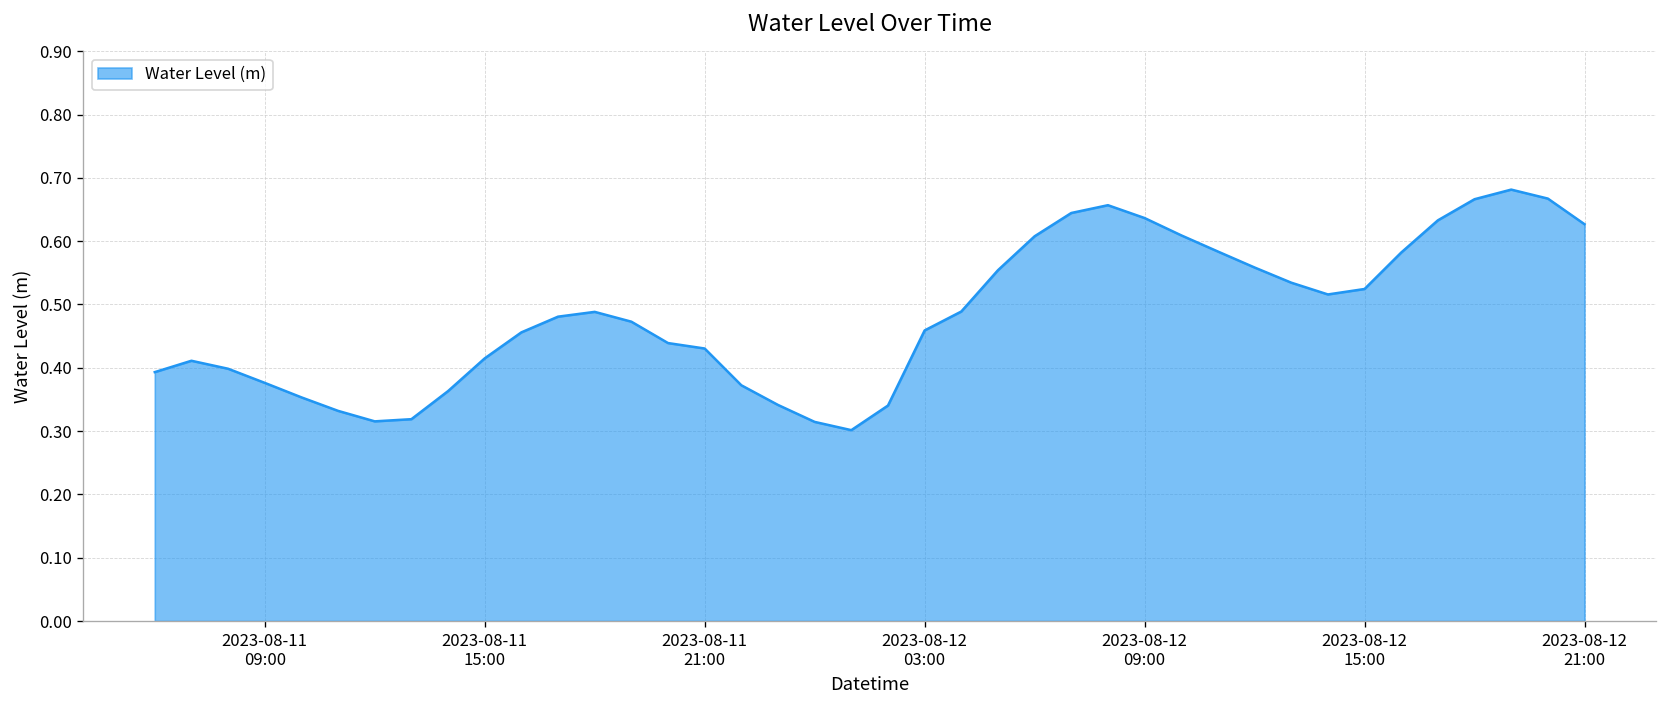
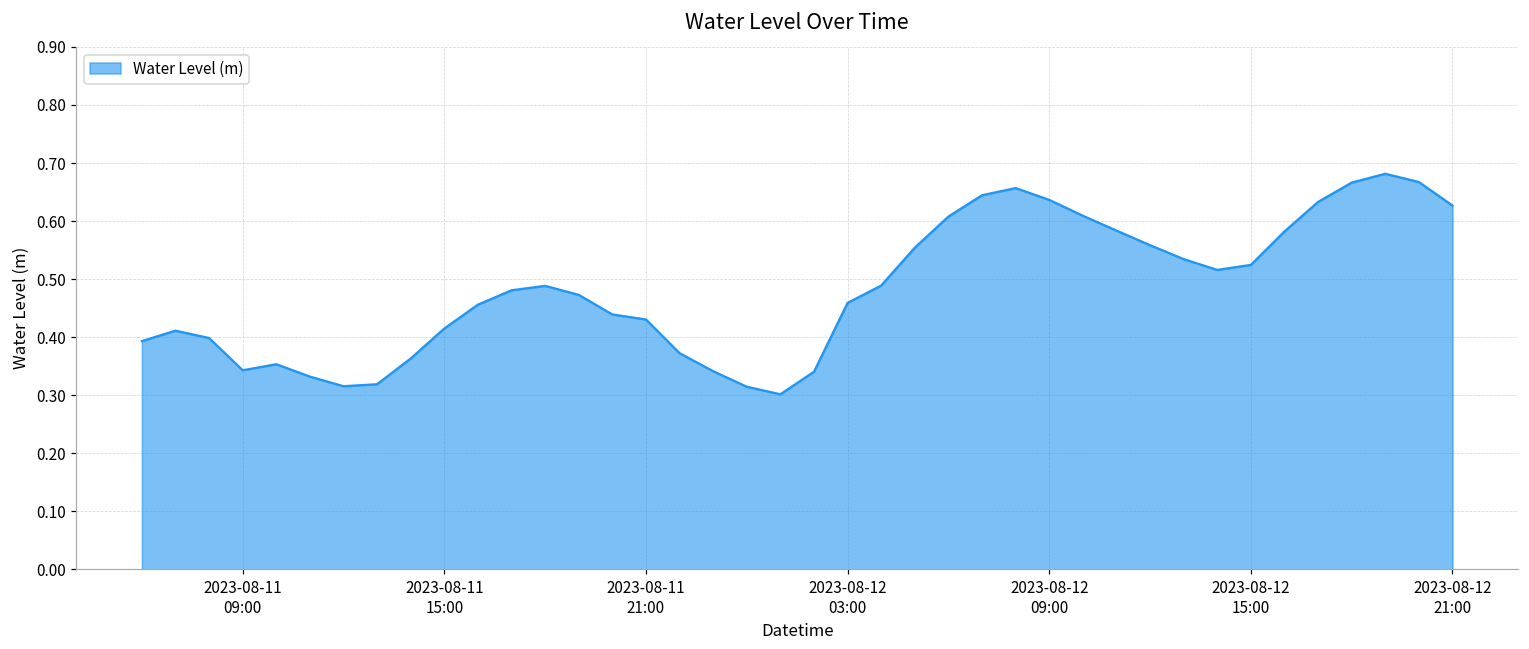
2023-08-11 09:00: 0.38 -> 0.34
